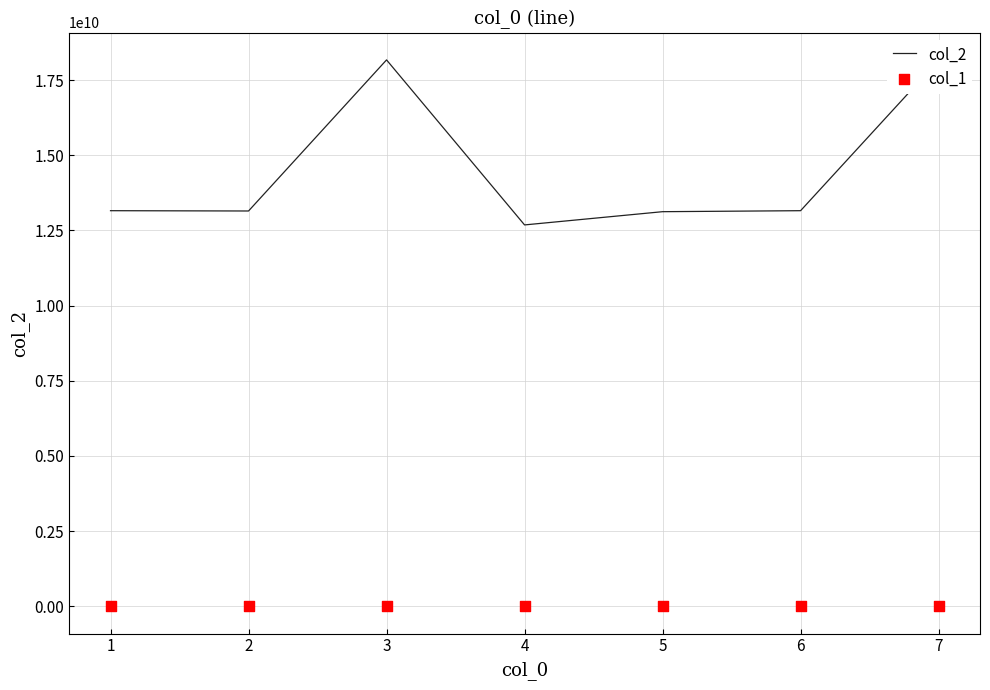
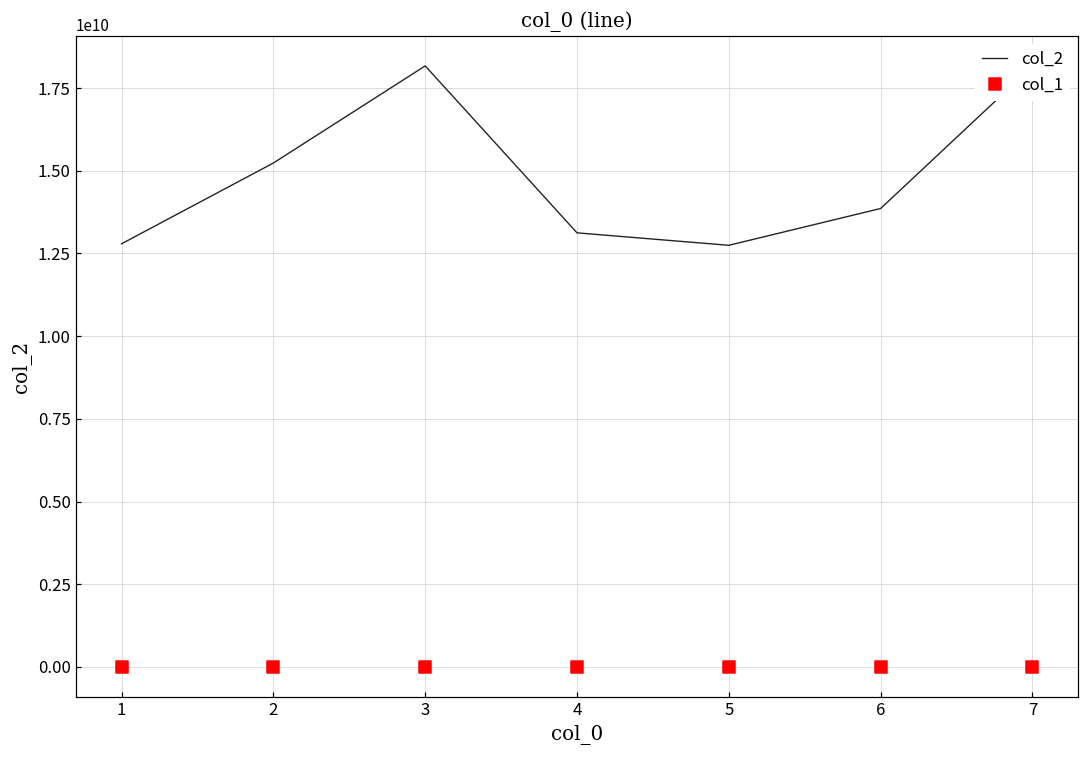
col_2, 1: 13200000000 -> 12800000000
col_2, 2: 13100000000 -> 15200000000
col_2, 4: 12700000000 -> 13100000000
col_2, 5: 13100000000 -> 12700000000
col_2, 6: 13200000000 -> 13900000000
